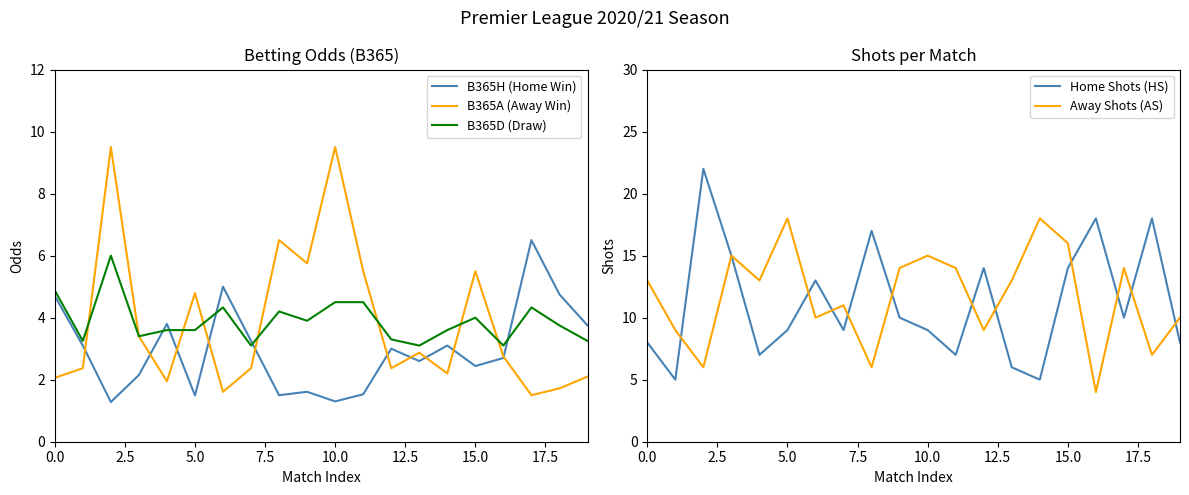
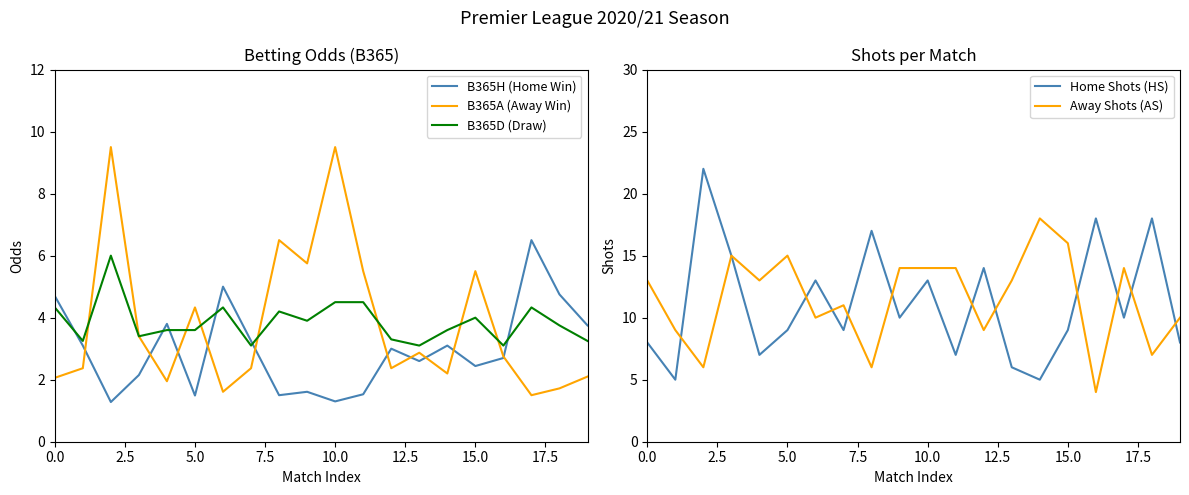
Betting Odds (B365), B365D (Draw), 0.0: 4.9 -> 4.3
Betting Odds (B365), B365A (Away Win), 5.0: 4.8 -> 4.3
Shots per Match, Away Shots (AS), 5.0: 18 -> 15
Shots per Match, Home Shots (HS), 10.0: 9 -> 13
Shots per Match, Away Shots (AS), 10.0: 15 -> 14
Shots per Match, Home Shots (HS), 15.0: 14 -> 9
